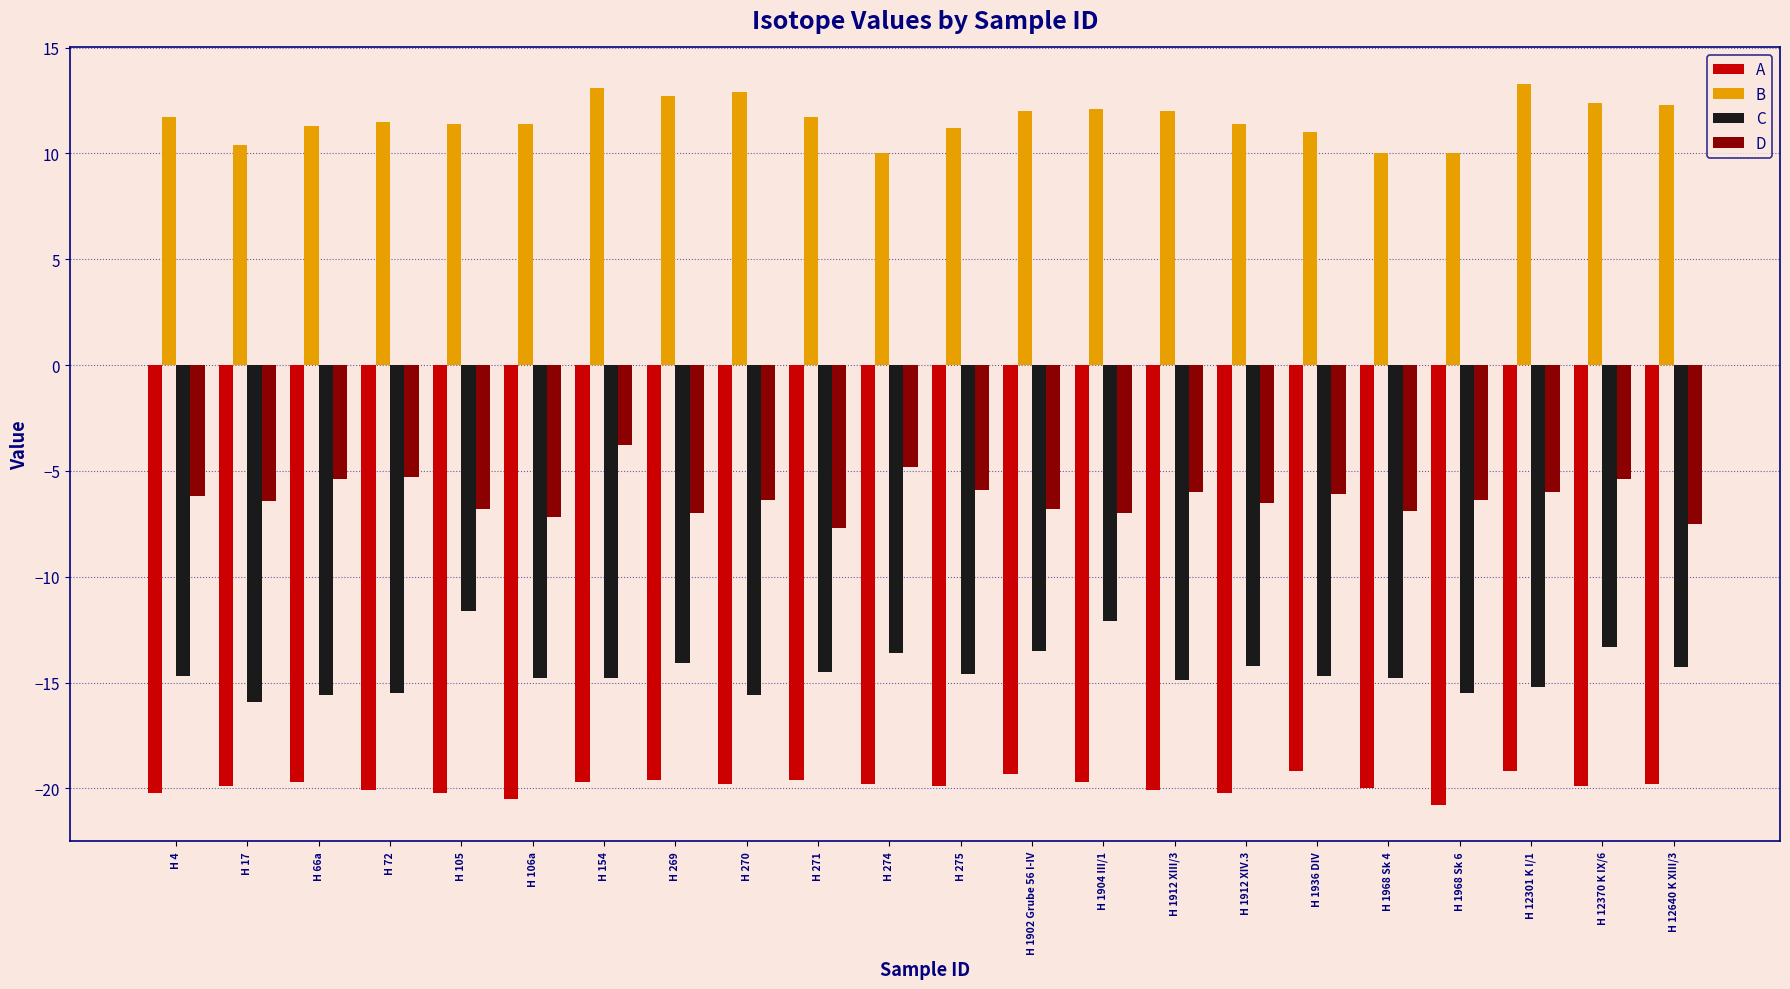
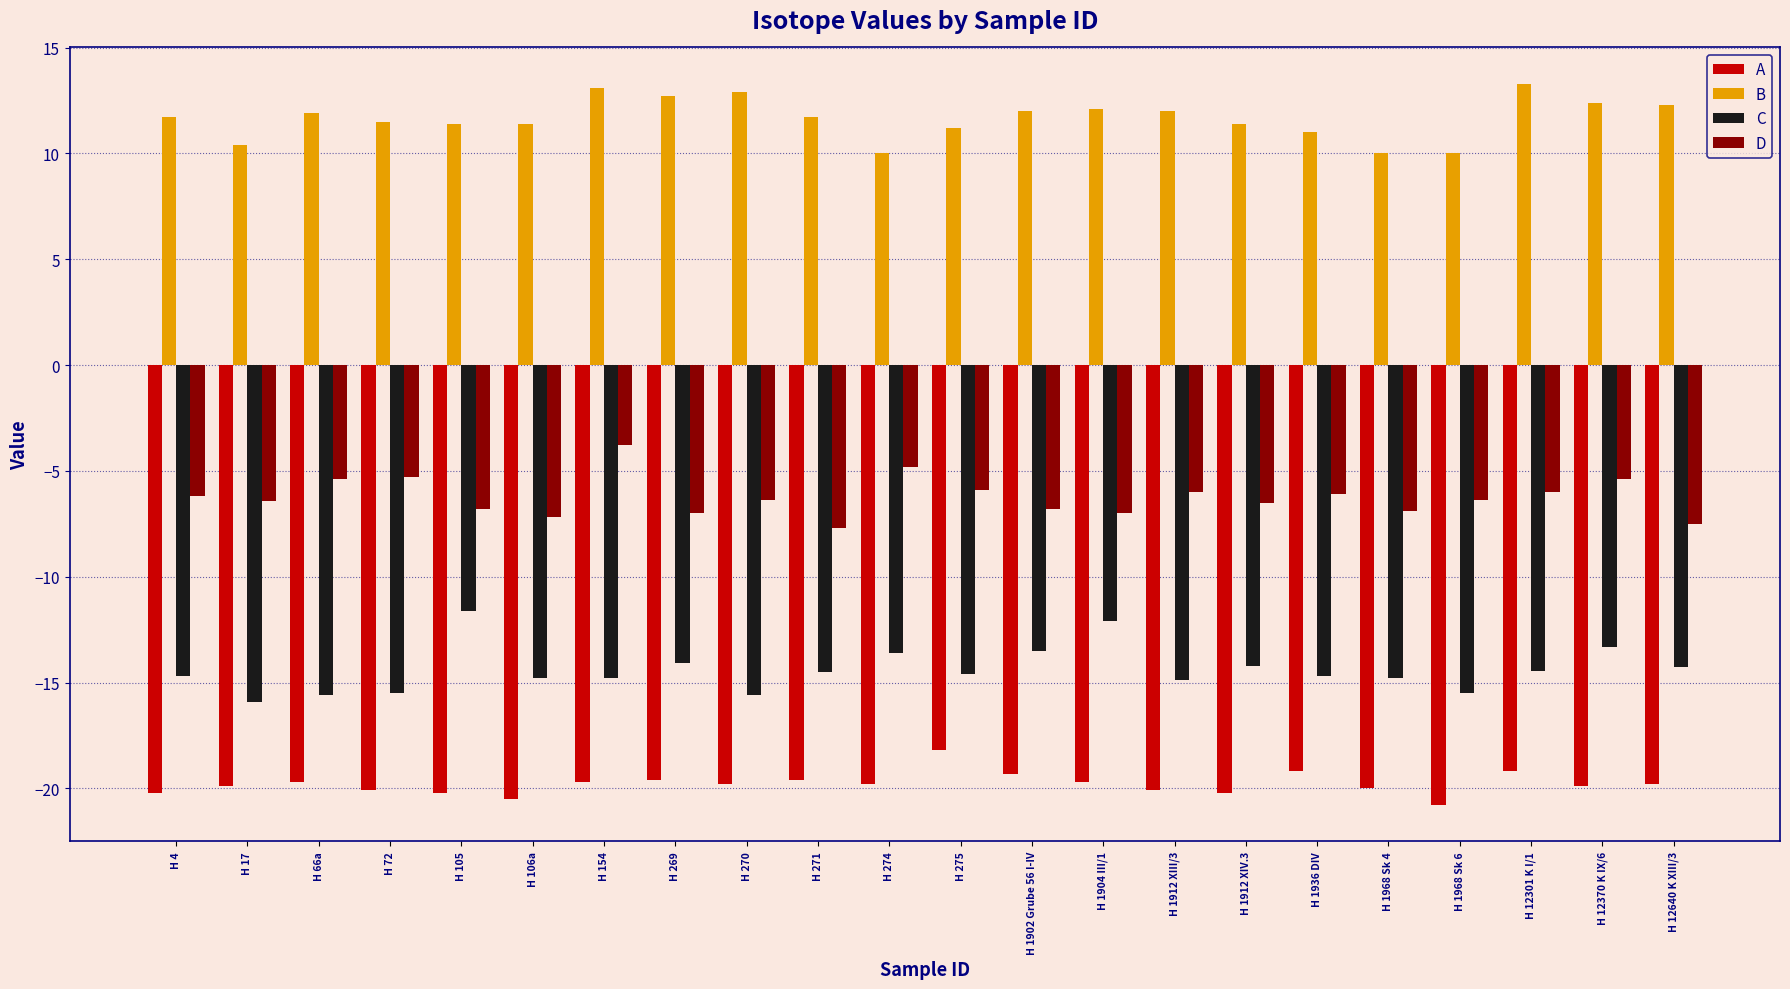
B, H 66a: 11.3 -> 11.9
A, H 275: -19.9 -> -18.2
C, H 12301 K I/1: -15.2 -> -14.5
